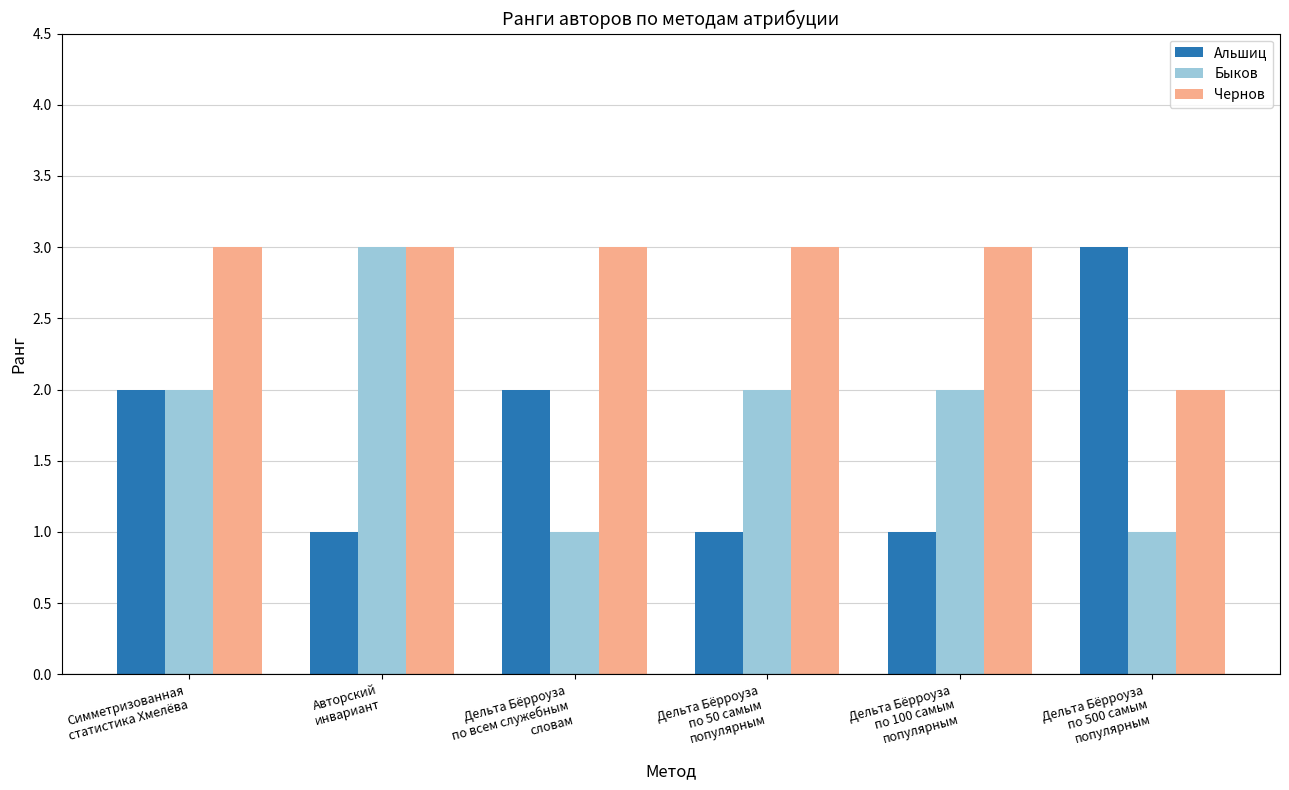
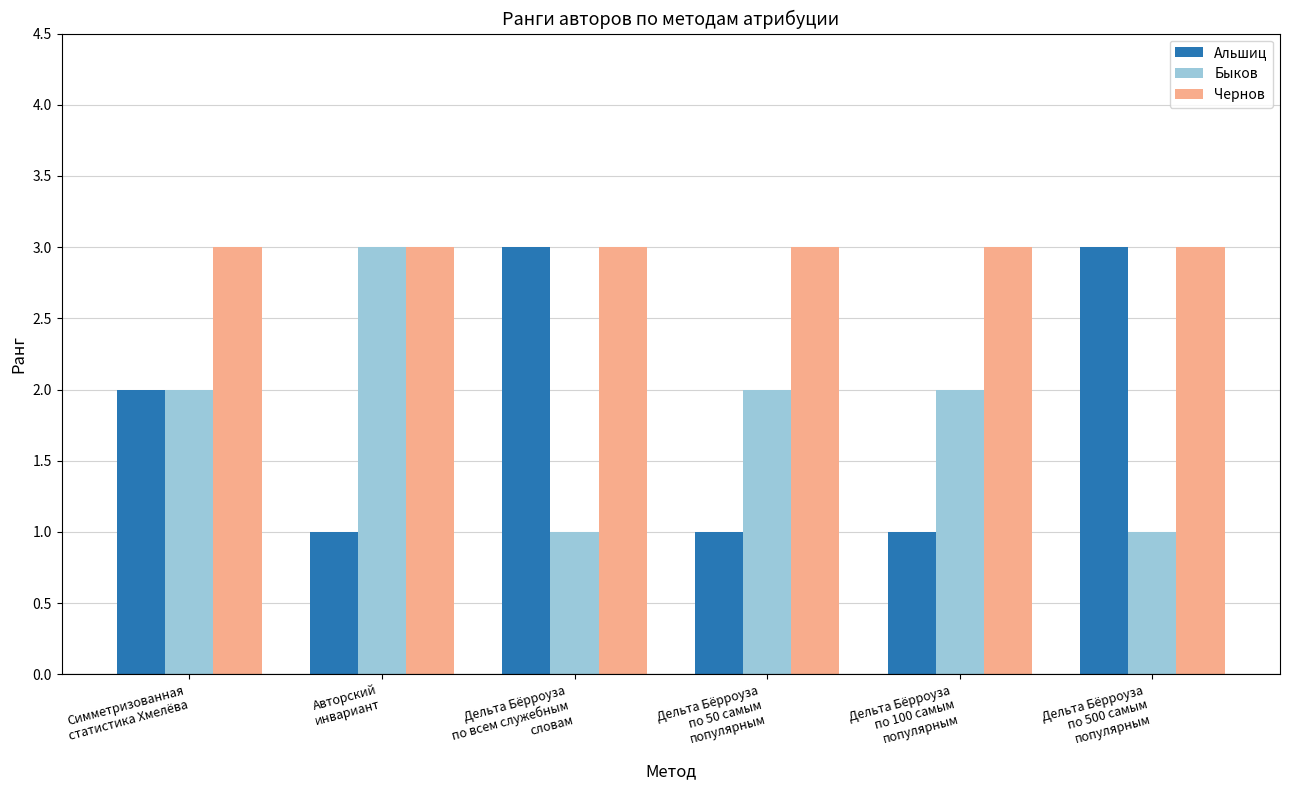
Альшиц, Дельта Бёрроуза по всем служебным словам: 2 -> 3
Чернов, Дельта Бёрроуза по 500 самым популярным: 2 -> 3
